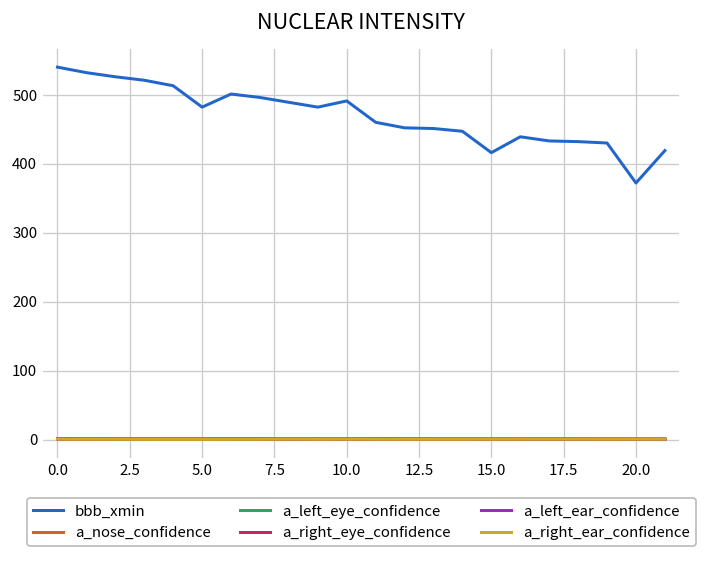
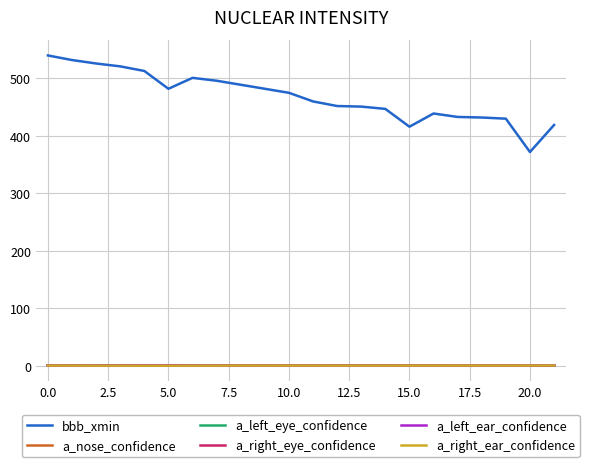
bbb_xmin, 10.0: 490 -> 480
